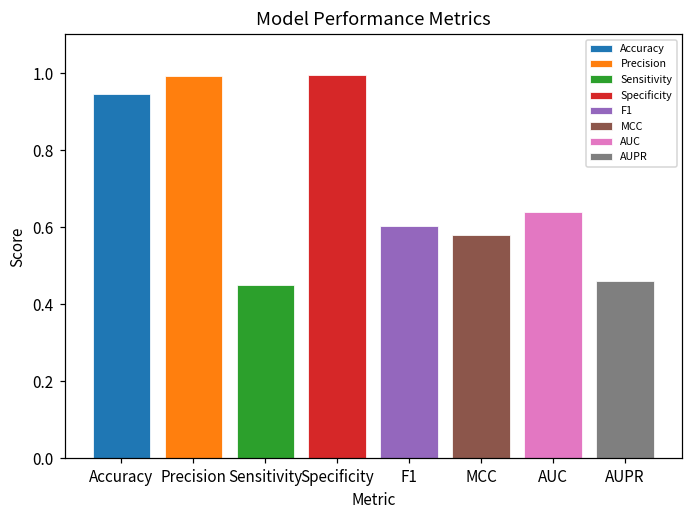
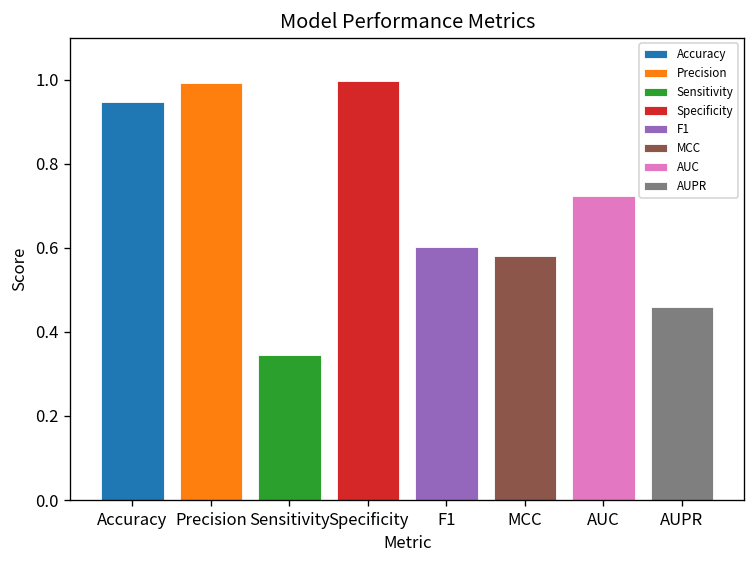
Sensitivity: 0.45 -> 0.35
AUC: 0.64 -> 0.72
